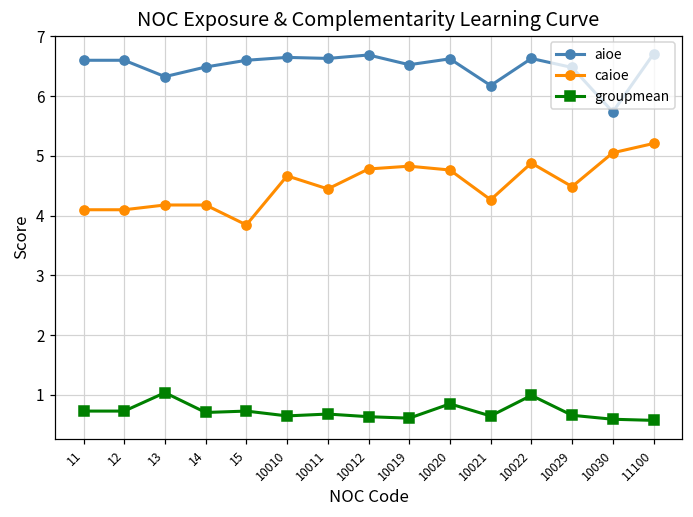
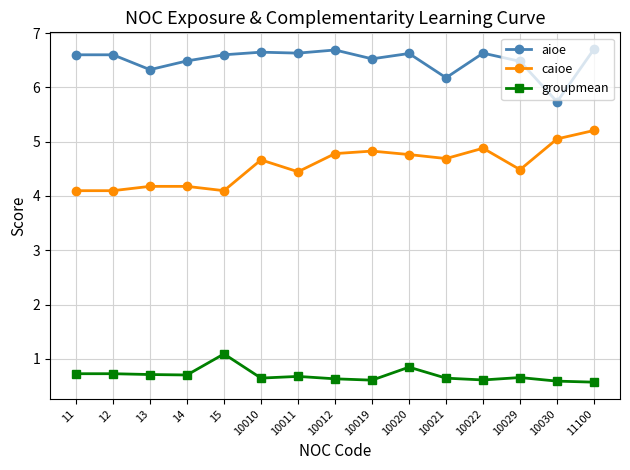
groupmean, 13: 1.0 -> 0.7
caioe, 15: 3.8 -> 4.1
groupmean, 15: 0.7 -> 1.1
caioe, 10021: 4.3 -> 4.7
groupmean, 10022: 1.0 -> 0.6
